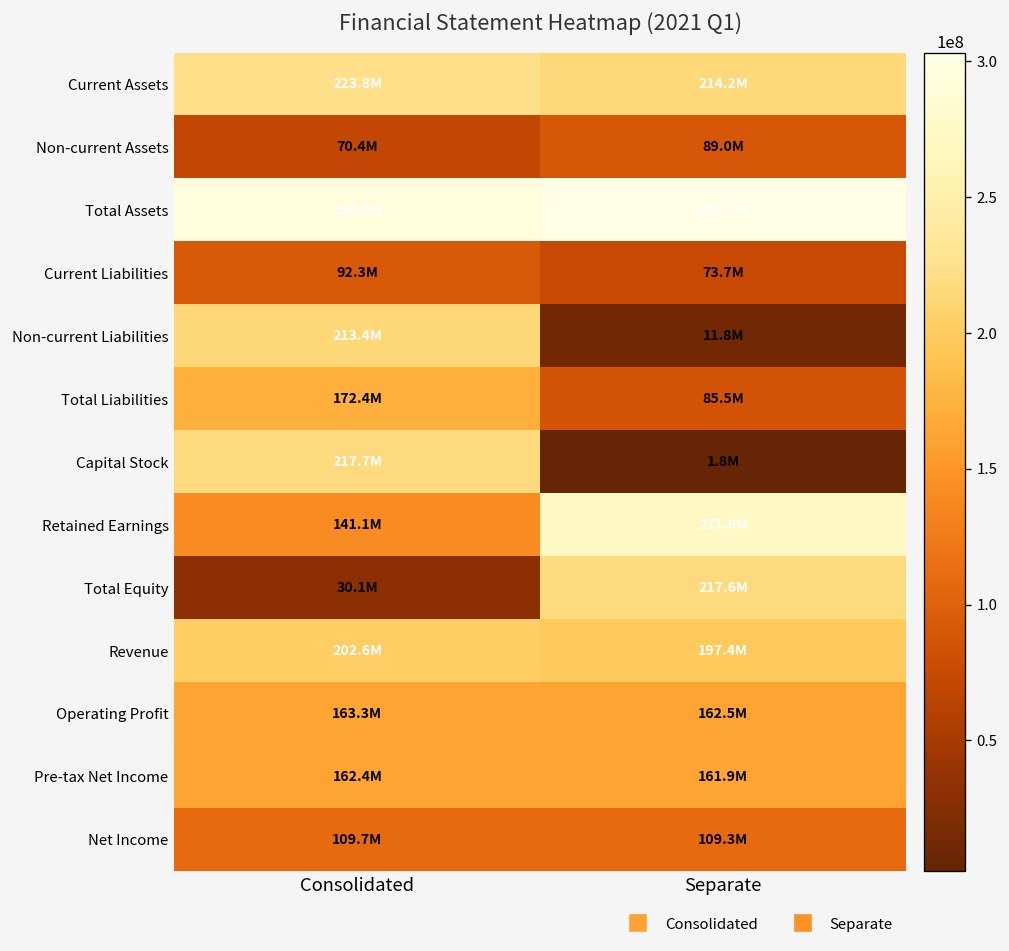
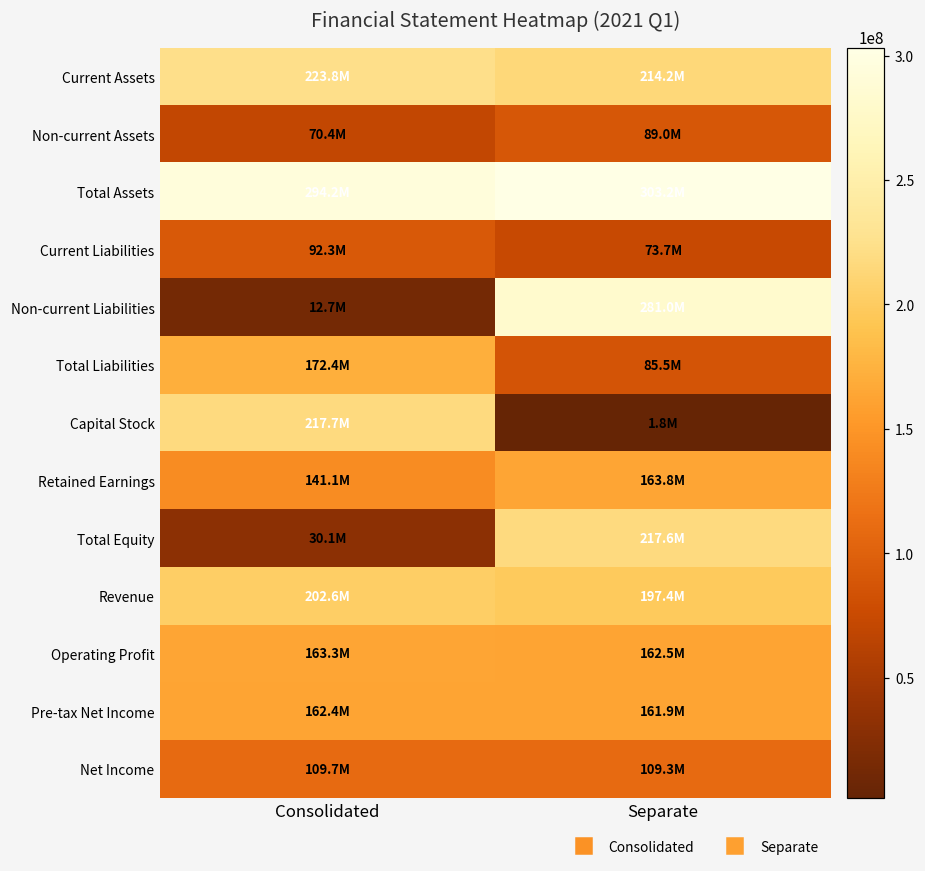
Non-current Liabilities, Consolidated: 213.4M -> 12.7M
Non-current Liabilities, Separate: 11.8M -> 281.0M
Retained Earnings, Separate: 271.6M -> 163.8M
